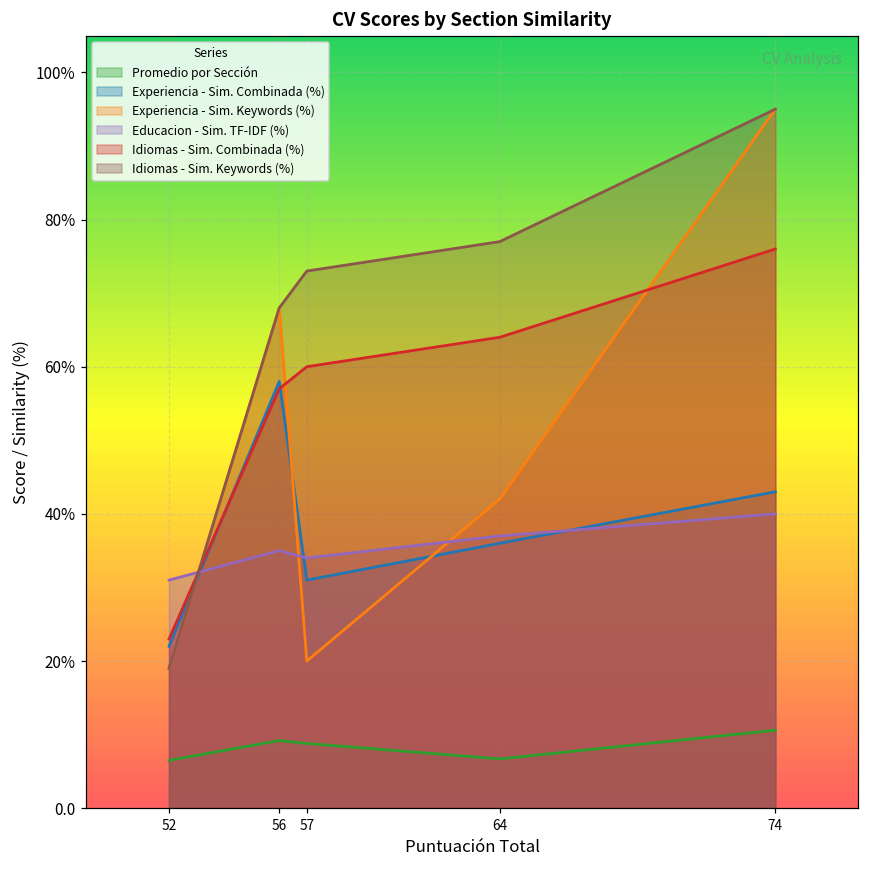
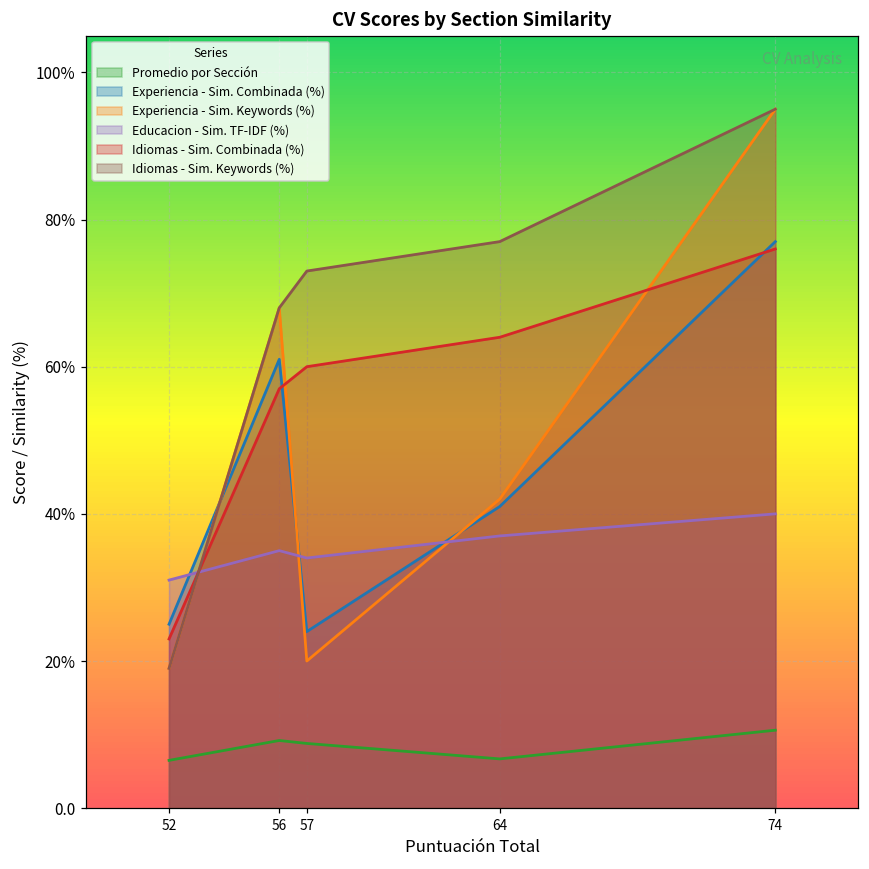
Experiencia - Sim. Combinada (%), 52: 22% -> 25%
Experiencia - Sim. Combinada (%), 56: 58% -> 61%
Experiencia - Sim. Combinada (%), 57: 31% -> 24%
Experiencia - Sim. Combinada (%), 64: 36% -> 41%
Experiencia - Sim. Combinada (%), 74: 43% -> 77%
